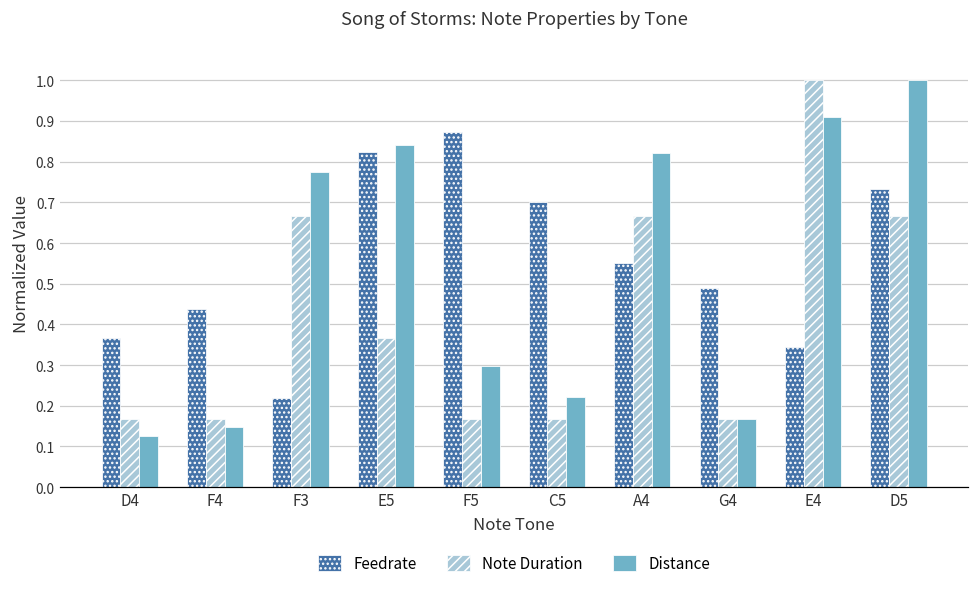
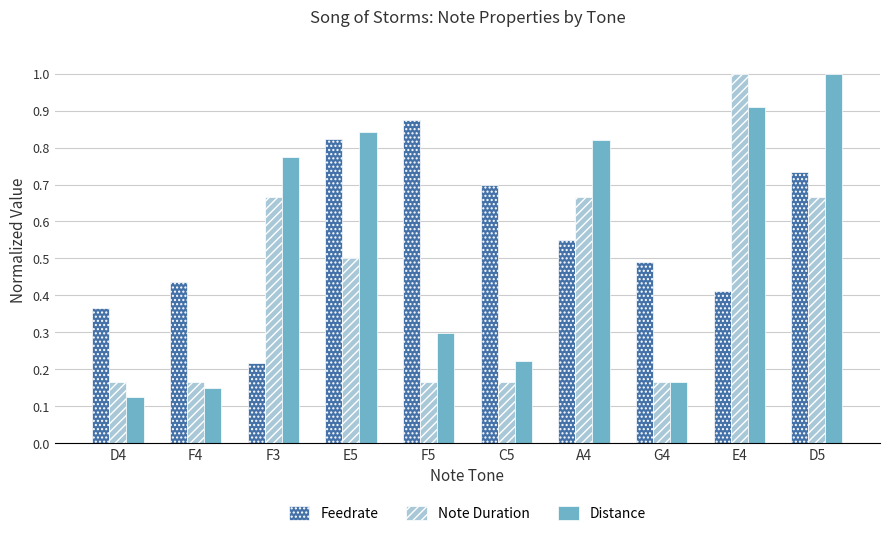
Note Duration, E5: 0.37 -> 0.50
Feedrate, E4: 0.34 -> 0.41
